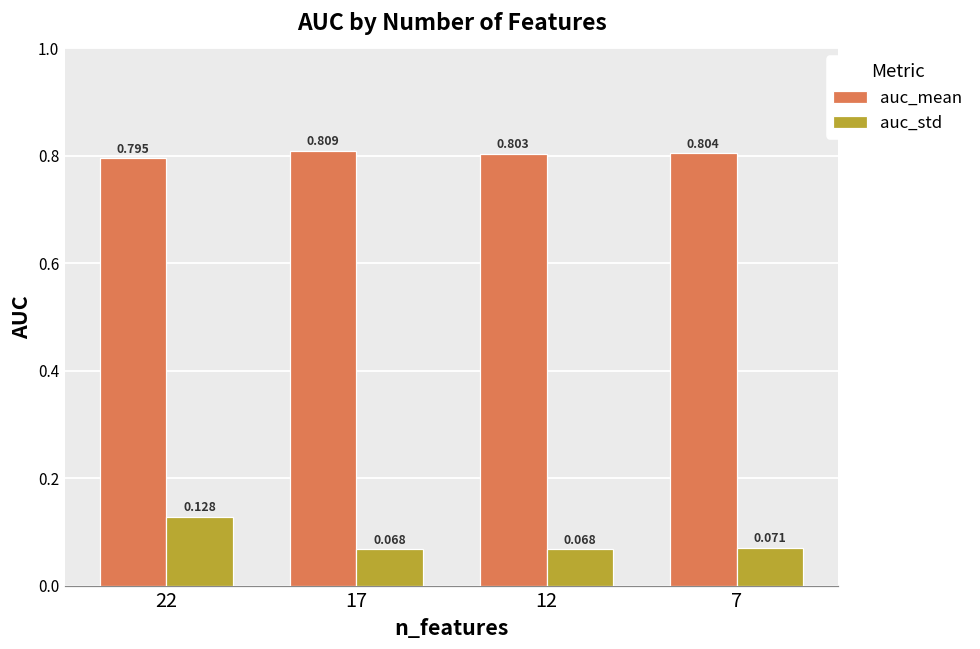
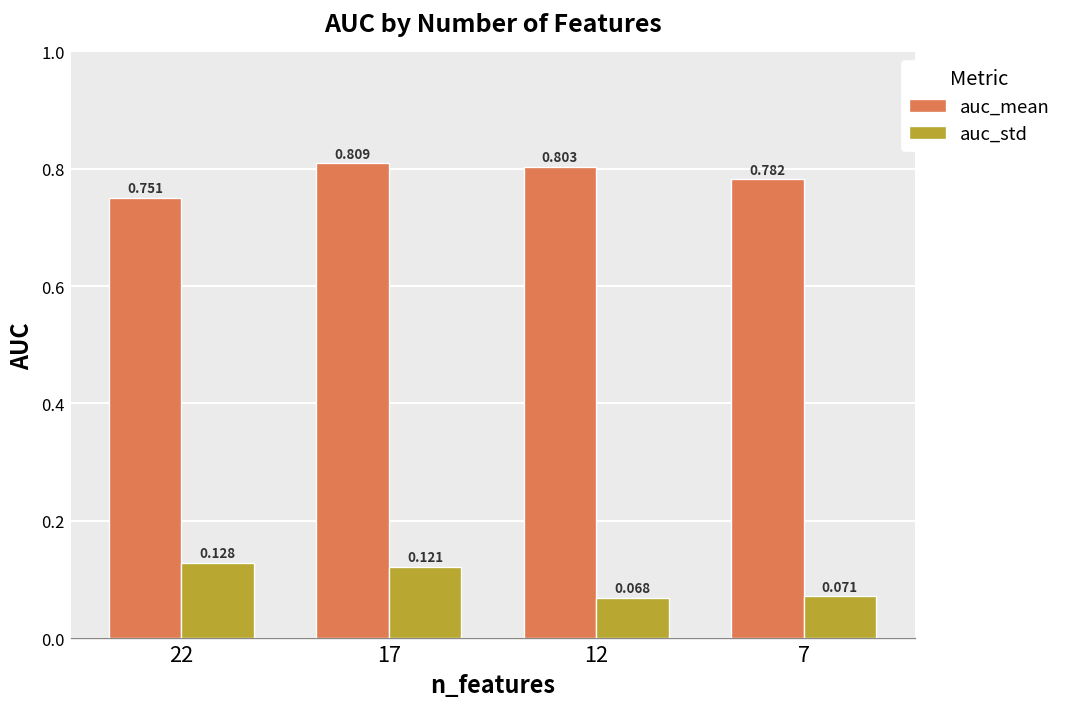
auc_mean, 22: 0.795 -> 0.751
auc_std, 17: 0.068 -> 0.121
auc_mean, 7: 0.804 -> 0.782
